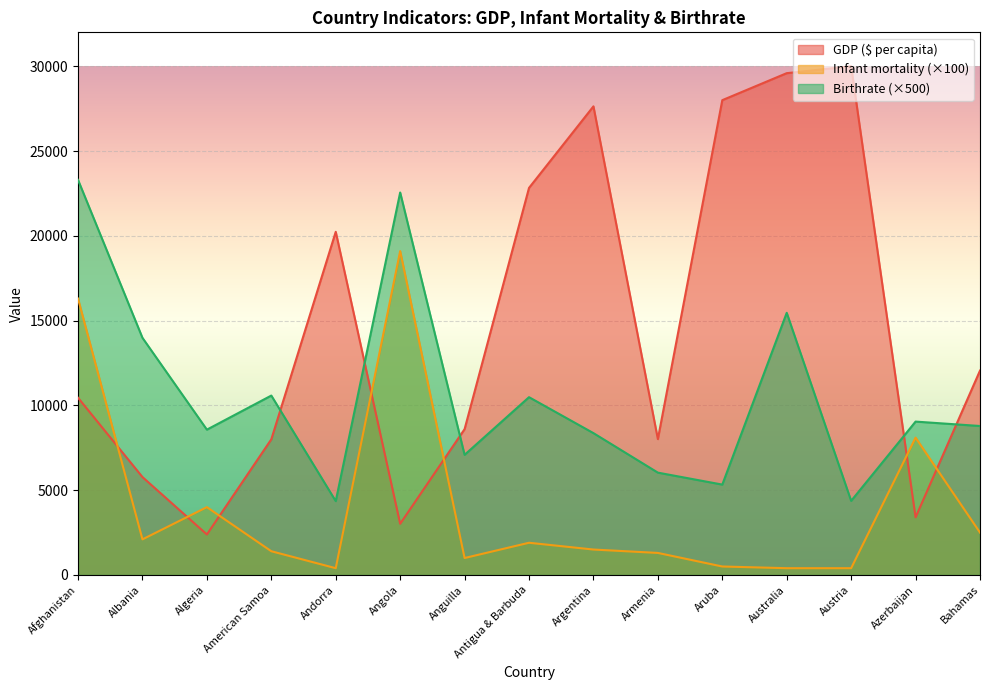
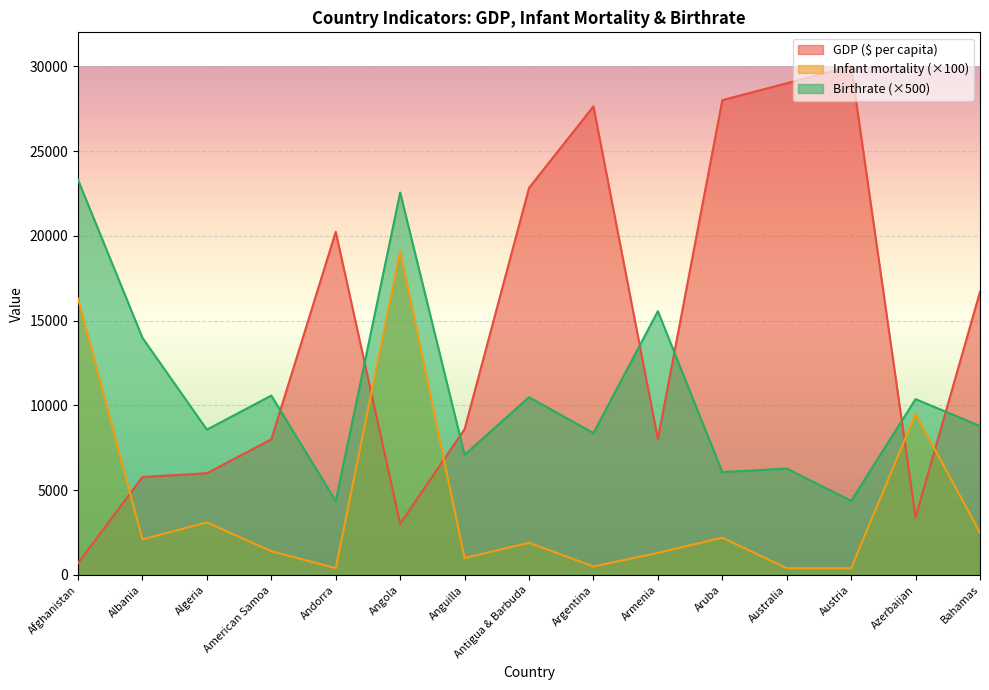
GDP ($ per capita), Afghanistan: 10500 -> 700
GDP ($ per capita), Algeria: 2400 -> 6000
Infant mortality (×100), Algeria: 4000 -> 3100
Infant mortality (×100), Argentina: 1500 -> 500
Birthrate (×500), Armenia: 6000 -> 15600
Infant mortality (×100), Aruba: 500 -> 2200
Birthrate (×500), Aruba: 5300 -> 6100
GDP ($ per capita), Australia: 29600 -> 29000
Birthrate (×500), Australia: 15500 -> 6300
Infant mortality (×100), Azerbaijan: 8100 -> 9500
Birthrate (×500), Azerbaijan: 9000 -> 10400
GDP ($ per capita), Bahamas: 12100 -> 16700
